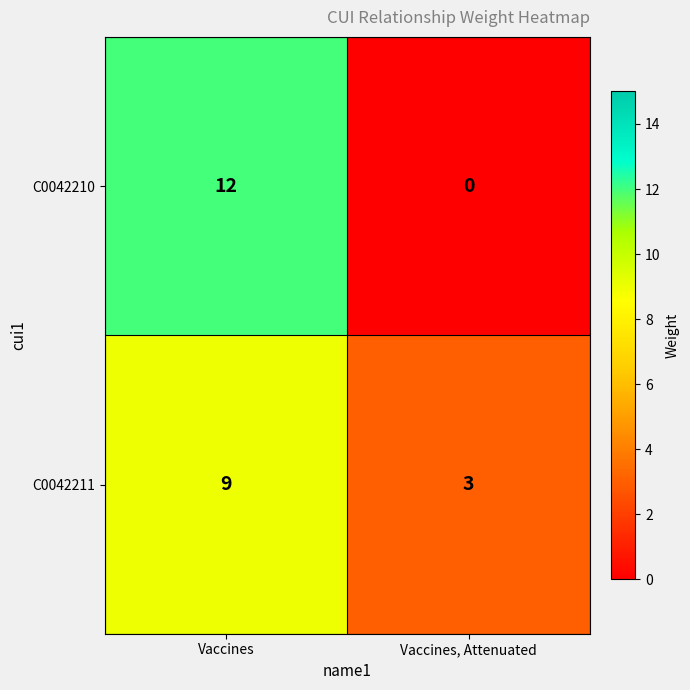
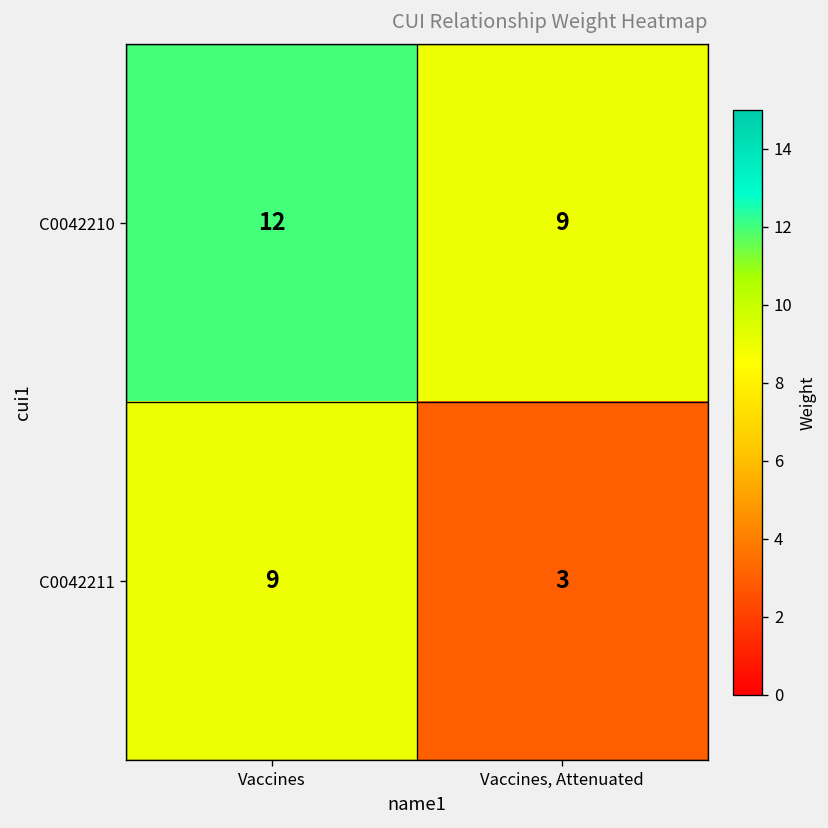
C0042210, Vaccines, Attenuated: 0 -> 9
